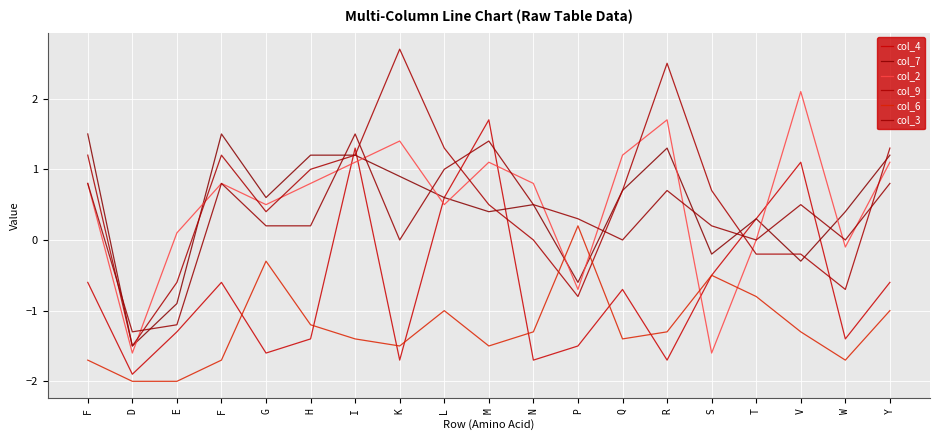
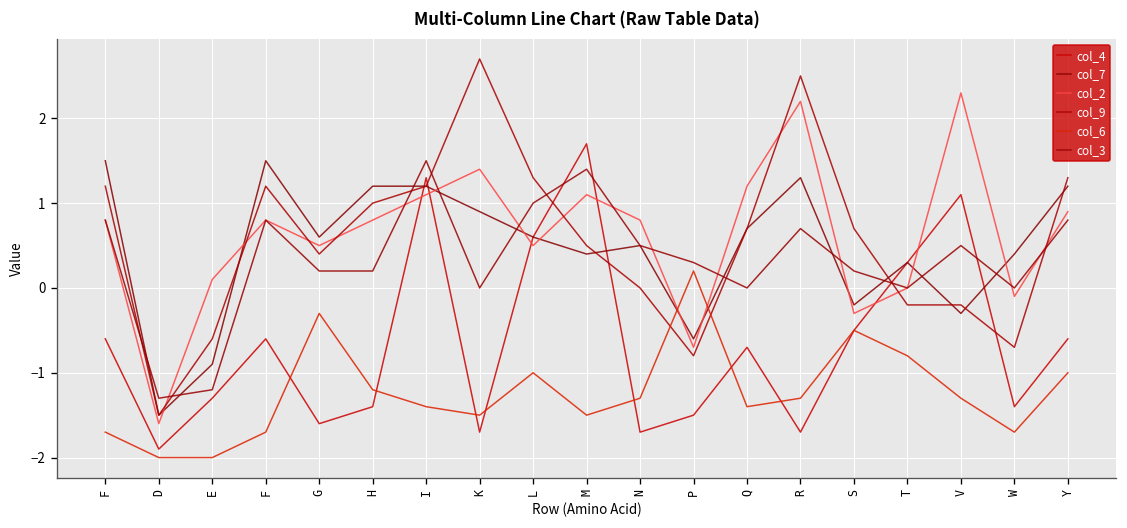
col_2, R: 1.7 -> 2.2
col_2, S: -1.6 -> -0.3
col_2, V: 2.1 -> 2.3
col_2, Y: 1.1 -> 0.9
